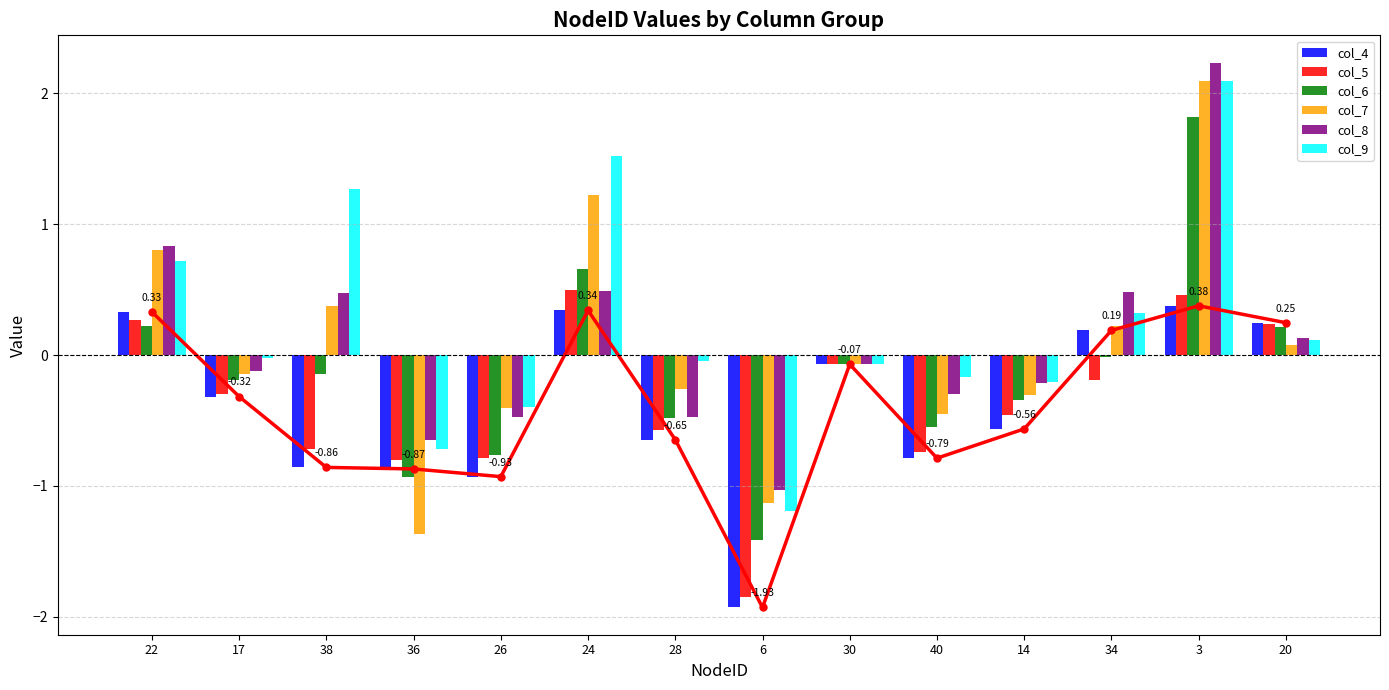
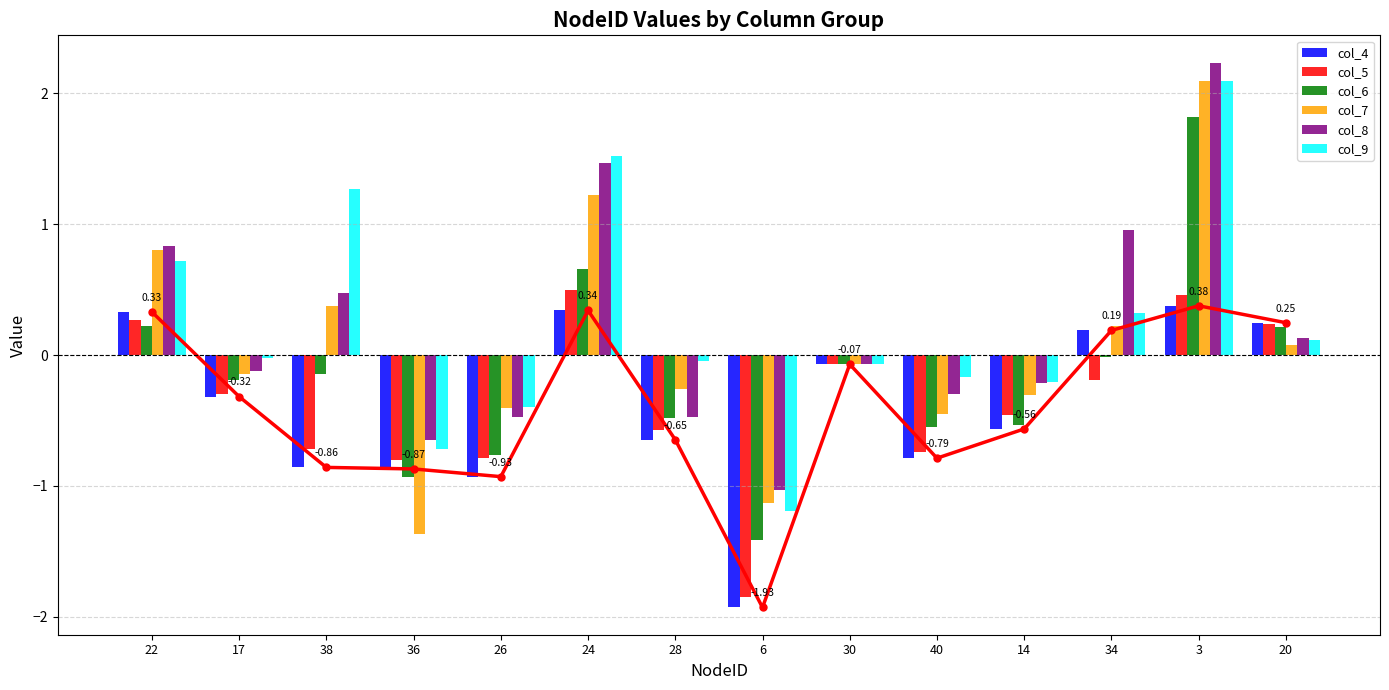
col_8, 24: 0.49 -> 1.47
col_6, 14: -0.34 -> -0.53
col_8, 34: 0.48 -> 0.96
